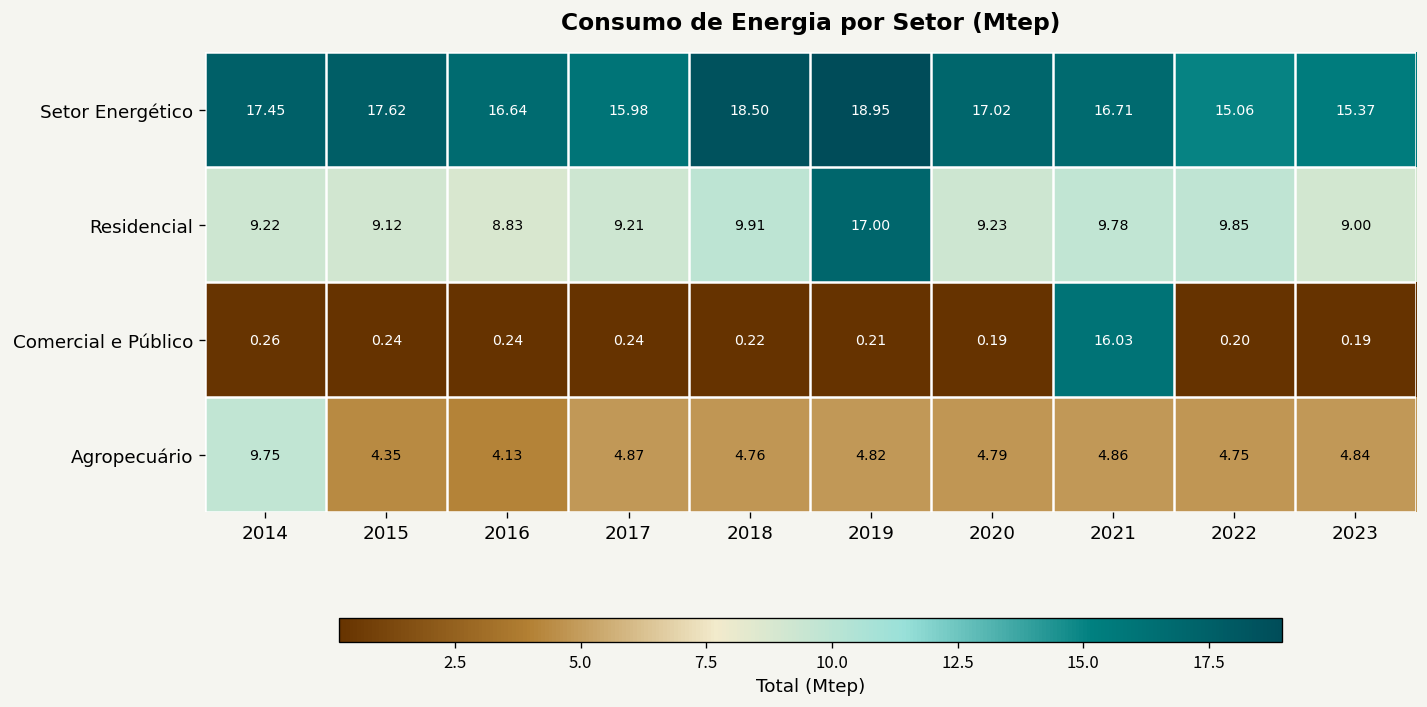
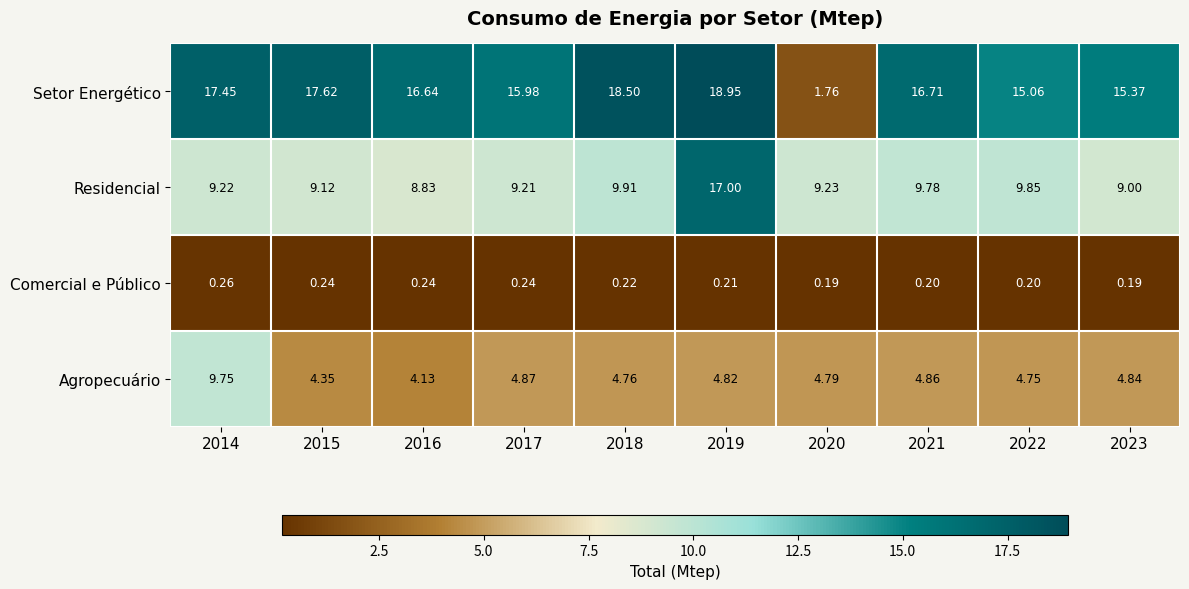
Setor Energético, 2020: 17.02 -> 1.76
Comercial e Público, 2021: 16.03 -> 0.20
